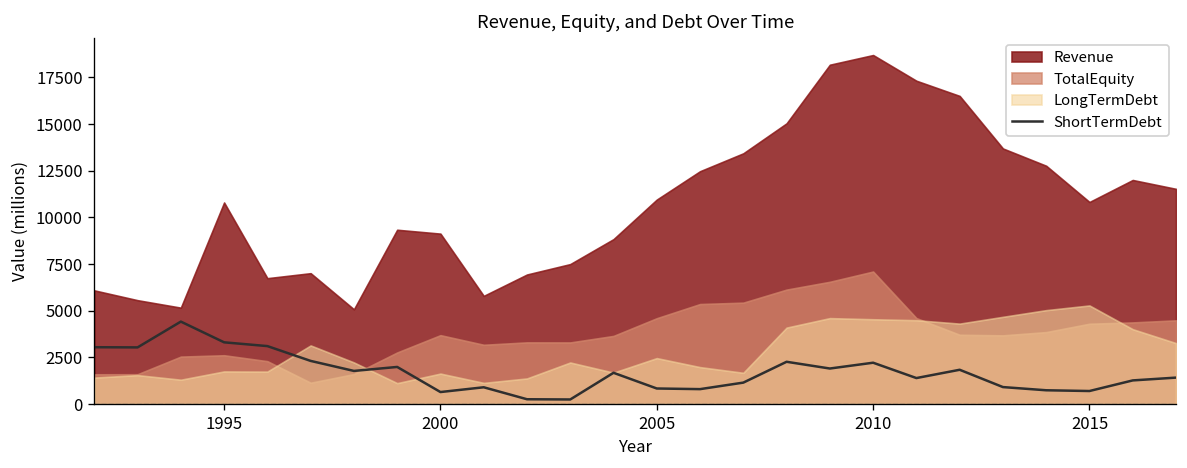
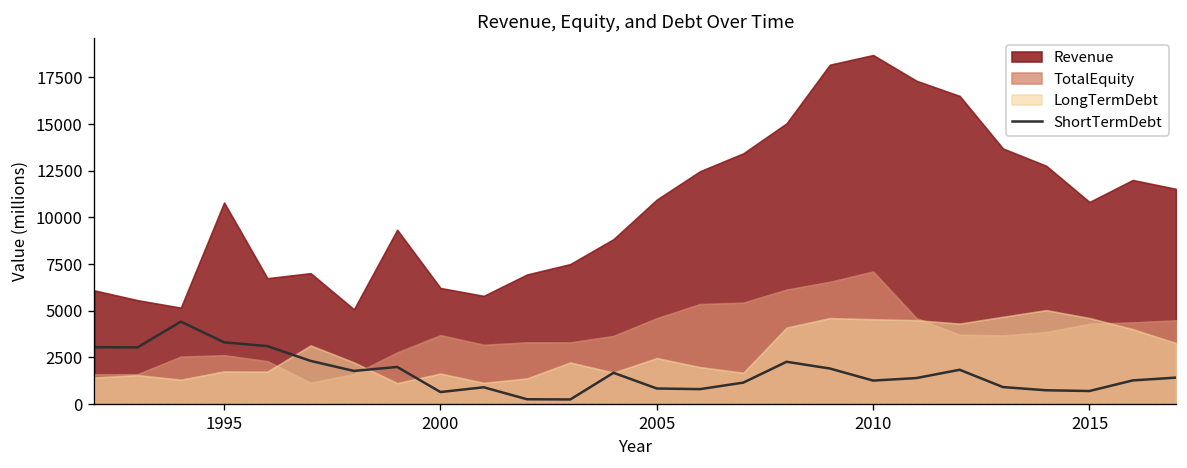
Revenue, 2000: 9100 -> 6200
ShortTermDebt, 2010: 2200 -> 1300
LongTermDebt, 2015: 5300 -> 4600
